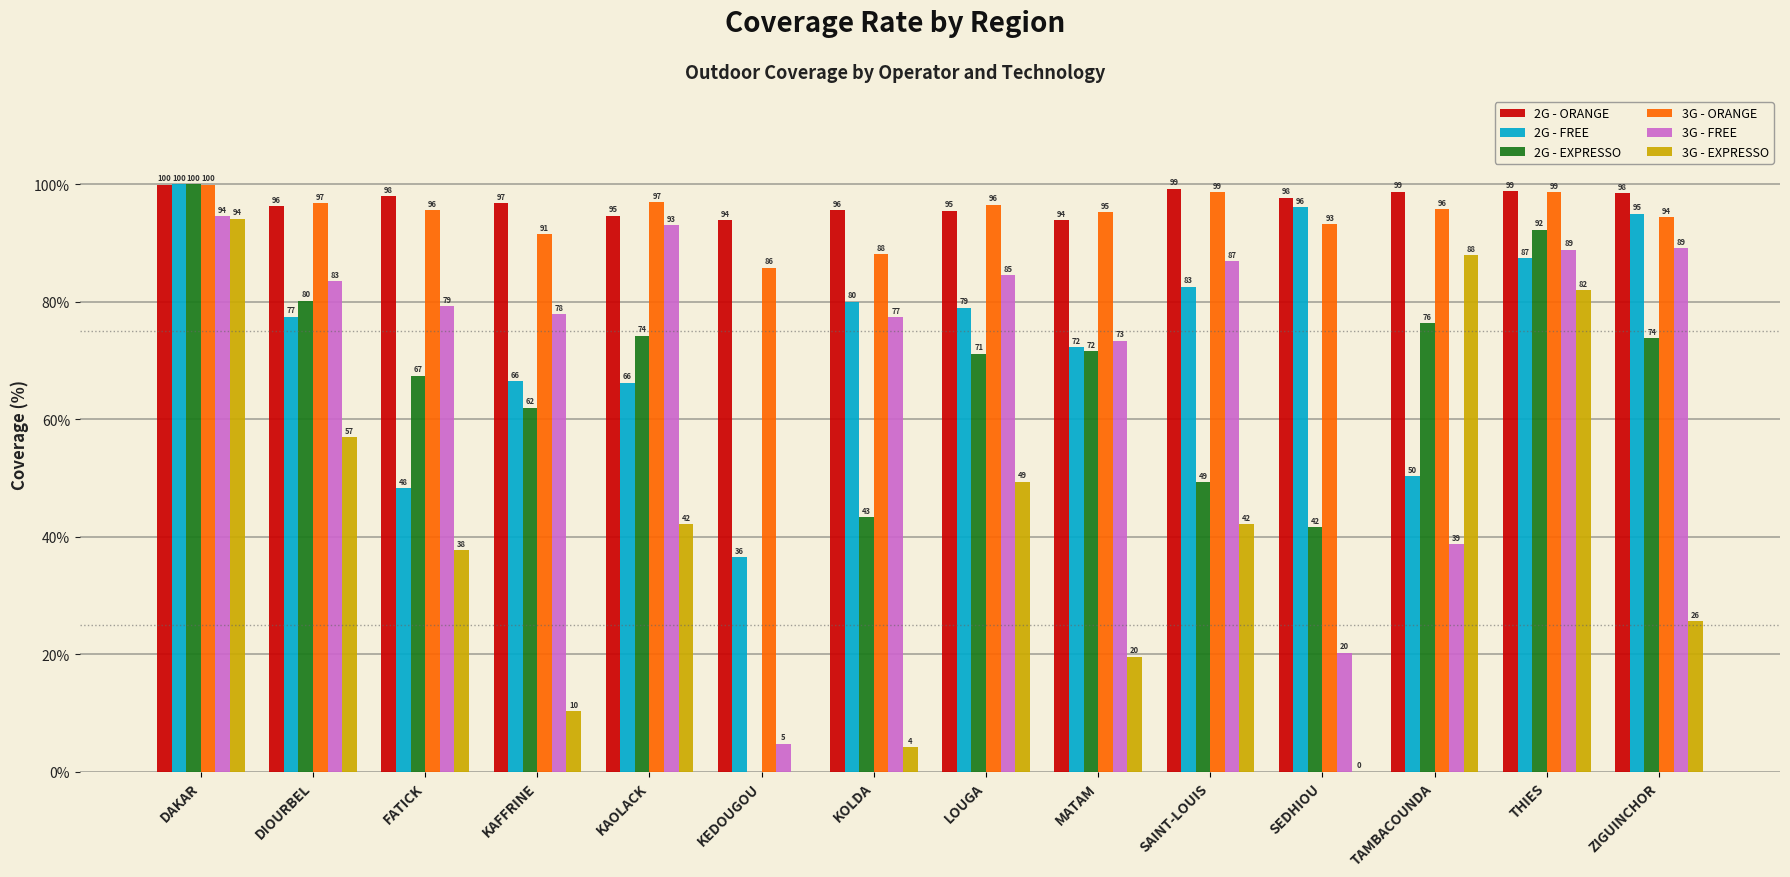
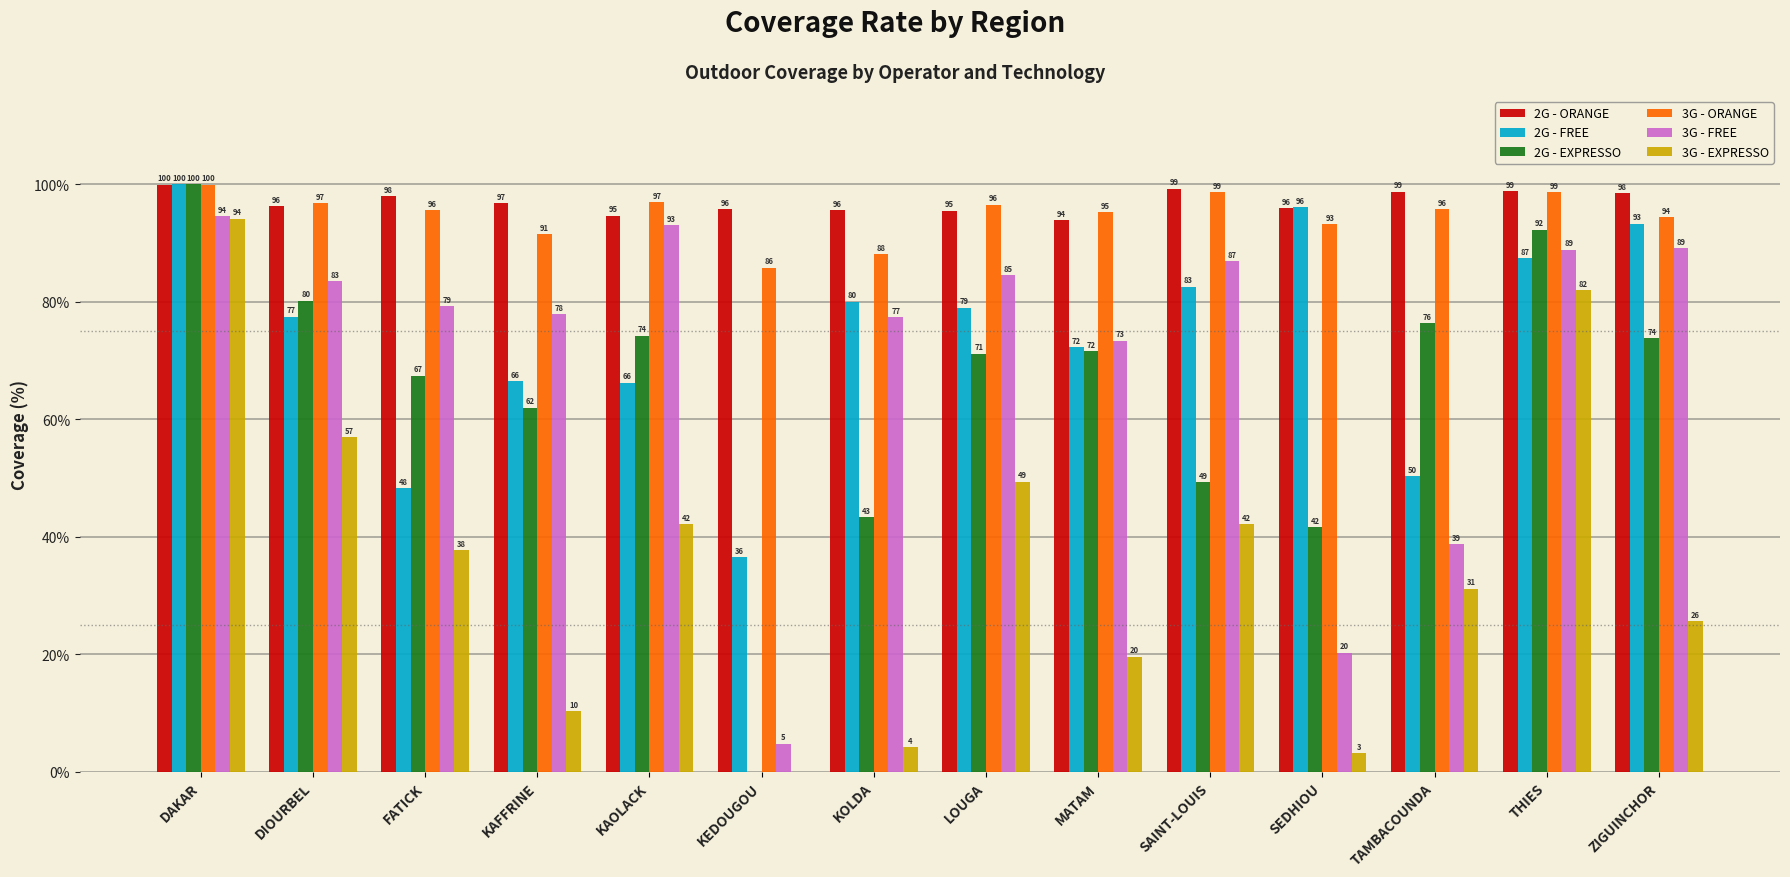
2G - ORANGE, KEDOUGOU: 94 -> 96
2G - ORANGE, SEDHIOU: 98 -> 96
3G - EXPRESSO, SEDHIOU: 0 -> 3
3G - EXPRESSO, TAMBACOUNDA: 88 -> 31
2G - FREE, ZIGUINCHOR: 95 -> 93
